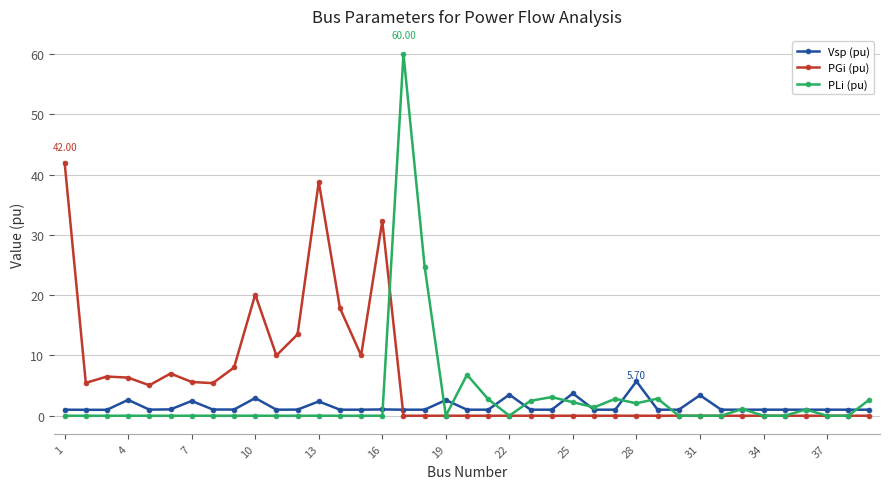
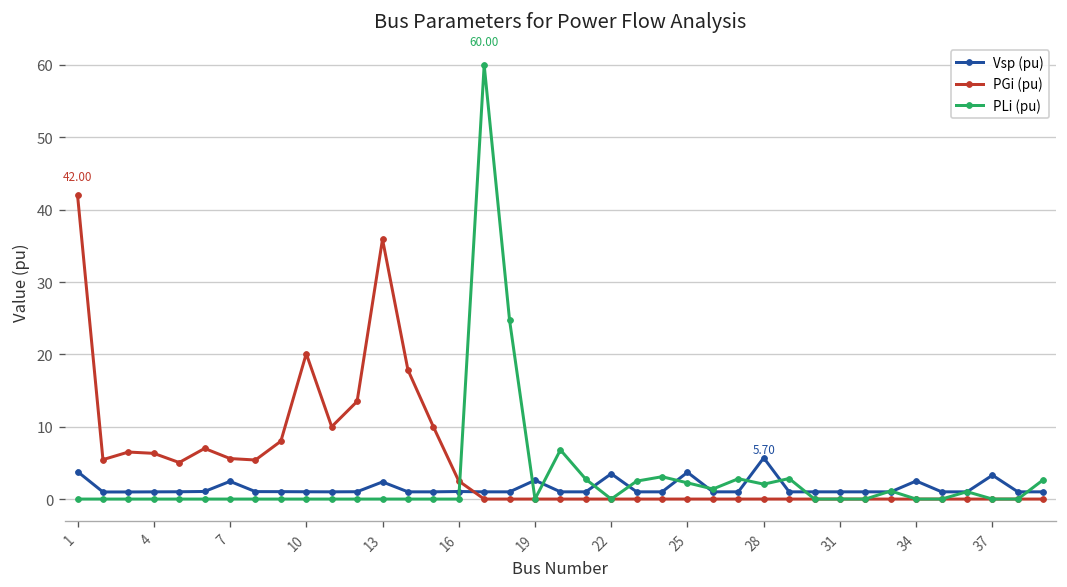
Vsp (pu), 1: 1 -> 4
Vsp (pu), 4: 3 -> 1
Vsp (pu), 10: 3 -> 1
PGi (pu), 13: 39 -> 36
PGi (pu), 16: 32 -> 3
Vsp (pu), 31: 3 -> 1
Vsp (pu), 34: 1 -> 3
Vsp (pu), 37: 1 -> 3
